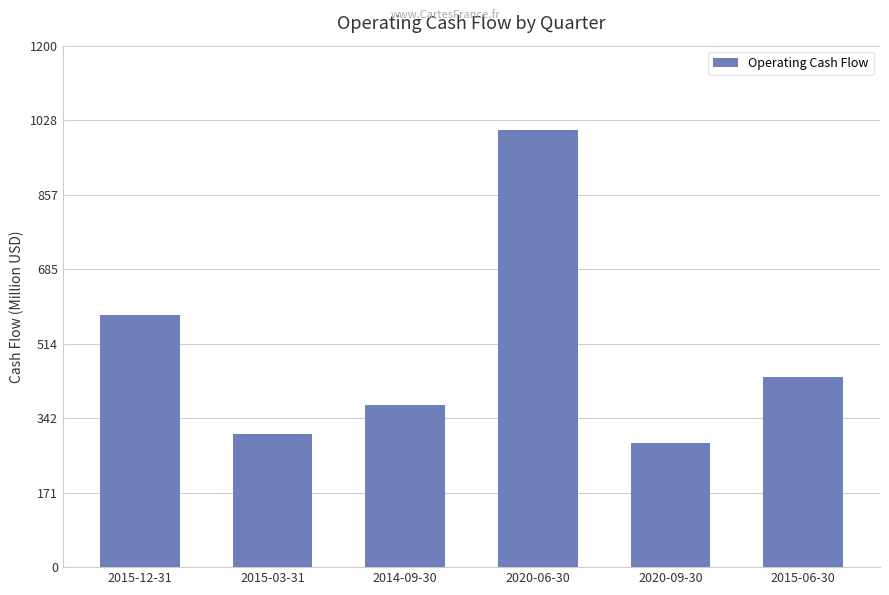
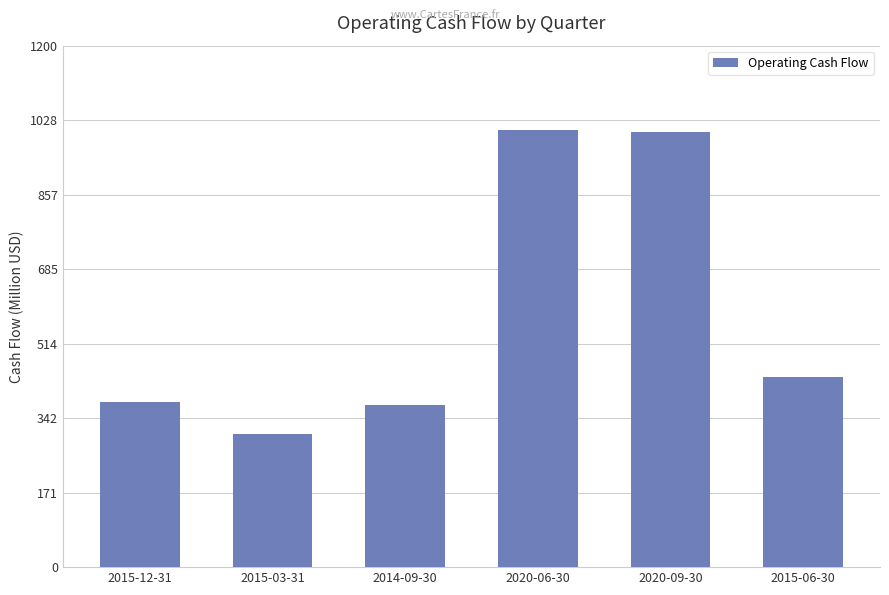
2015-12-31: 580 -> 380
2020-09-30: 290 -> 1000
